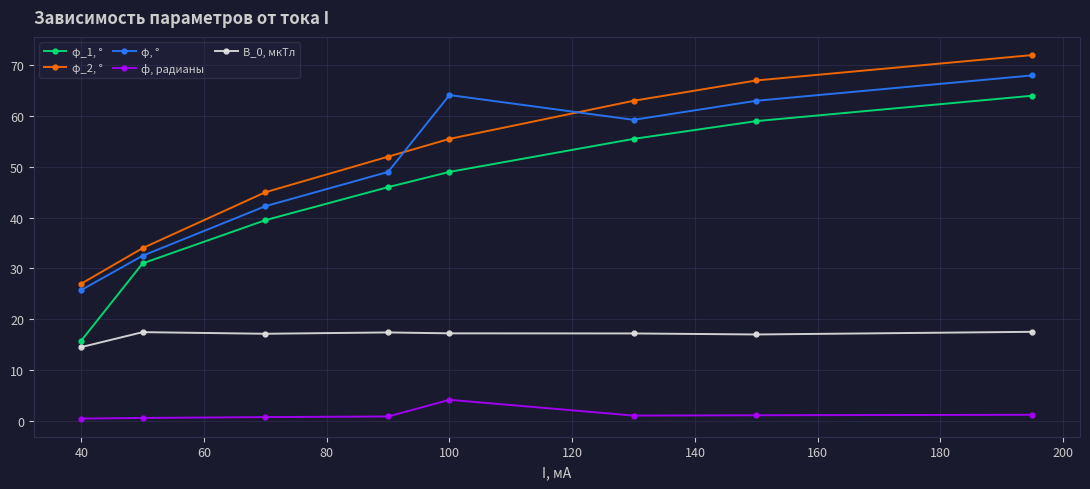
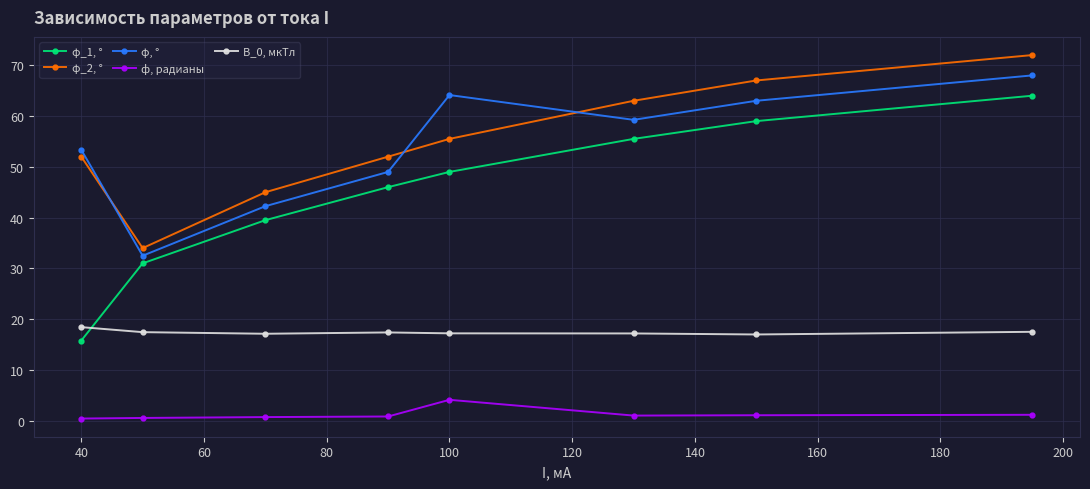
φ_2, °, 40: 27 -> 52
φ, °, 40: 26 -> 53
B_0, мкТл, 40: 15 -> 18
